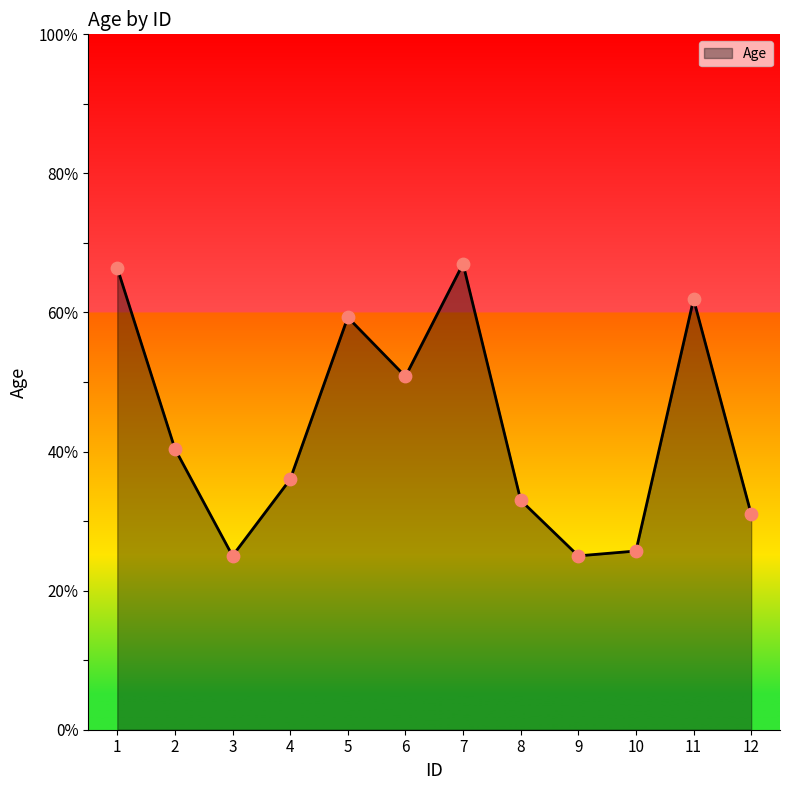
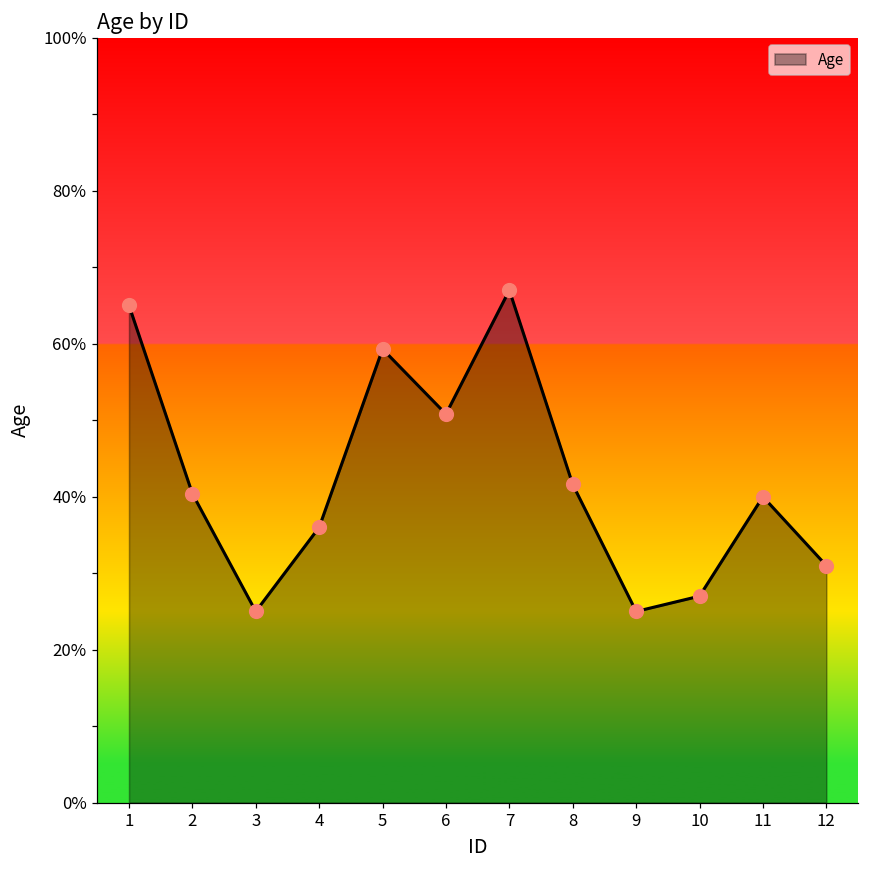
1: 66% -> 65%
8: 33% -> 42%
10: 26% -> 27%
11: 62% -> 40%
